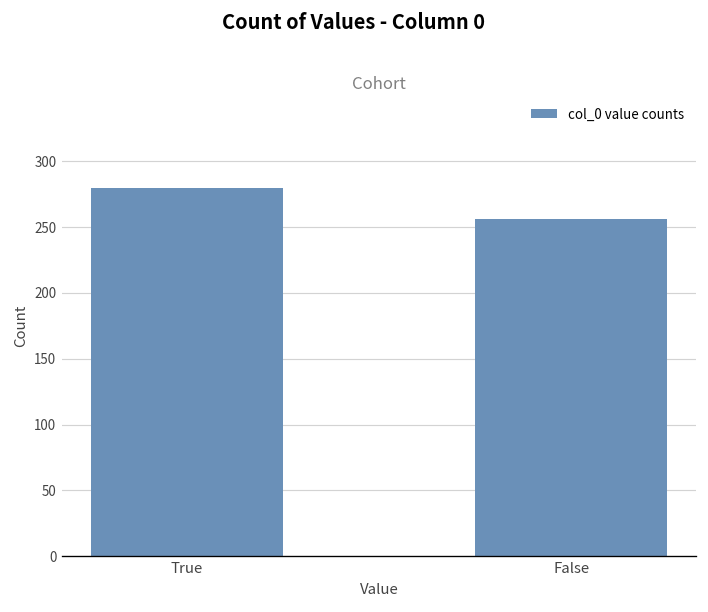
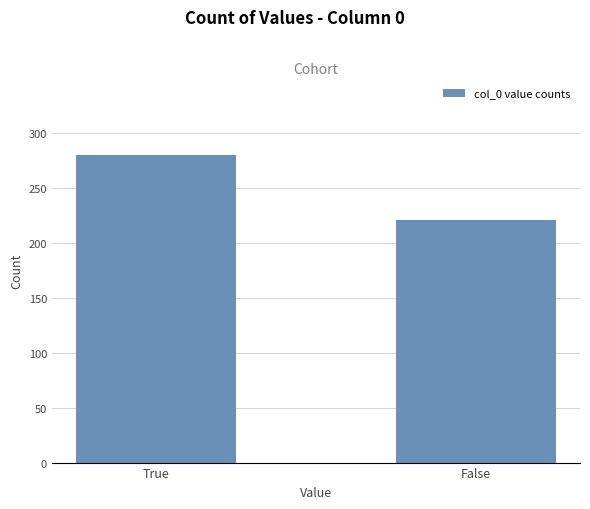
False: 256 -> 221
